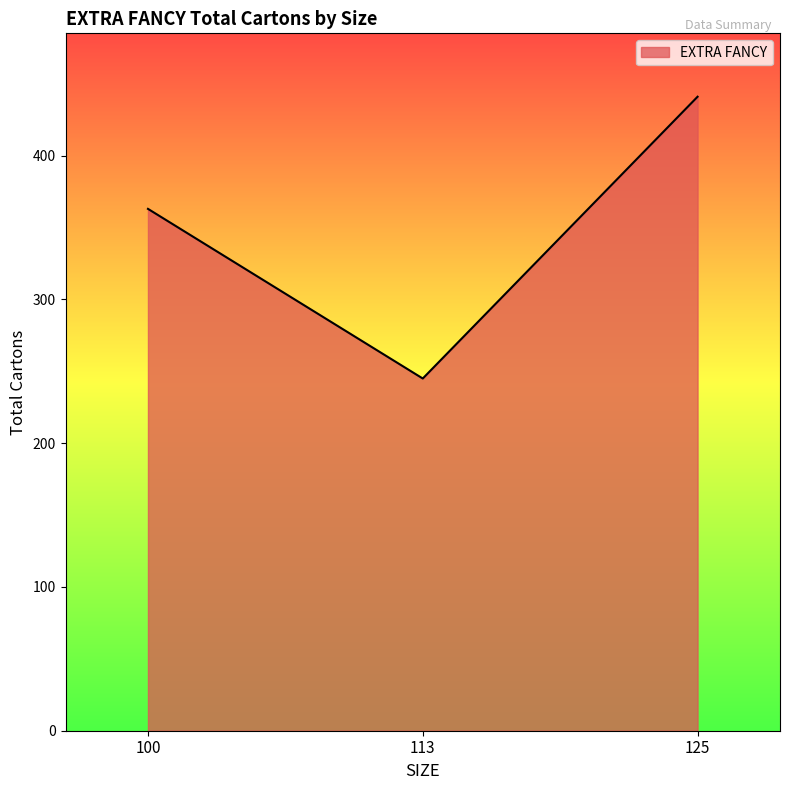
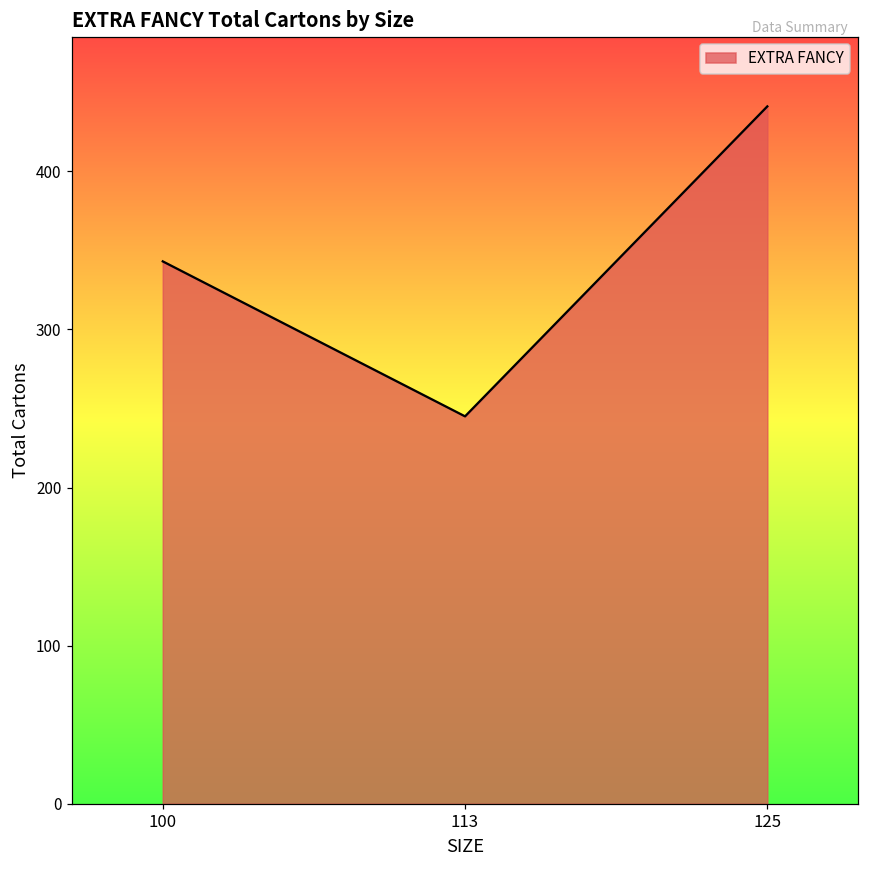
100: 363 -> 343
